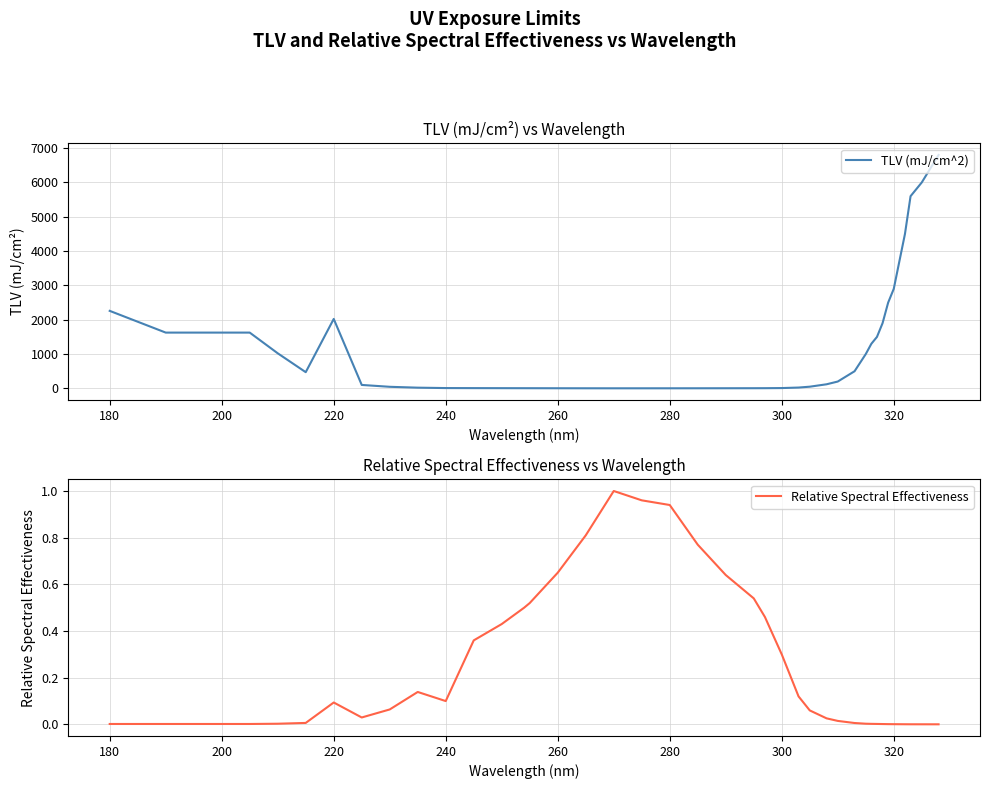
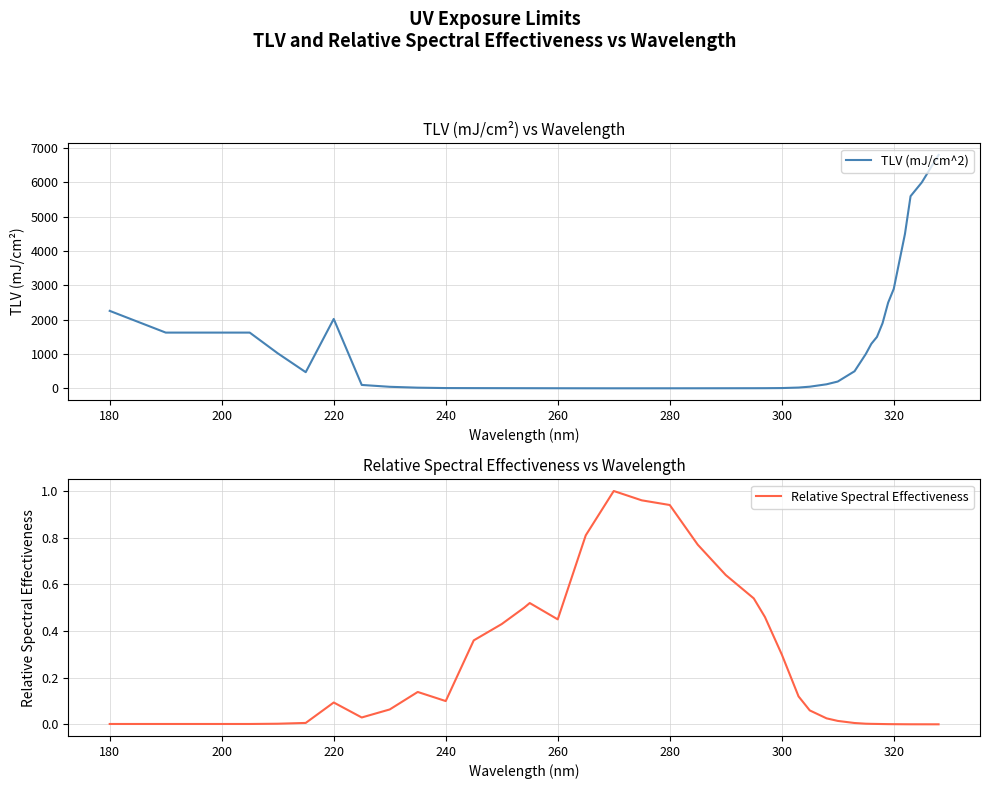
Relative Spectral Effectiveness vs Wavelength, 260: 0.65 -> 0.45
